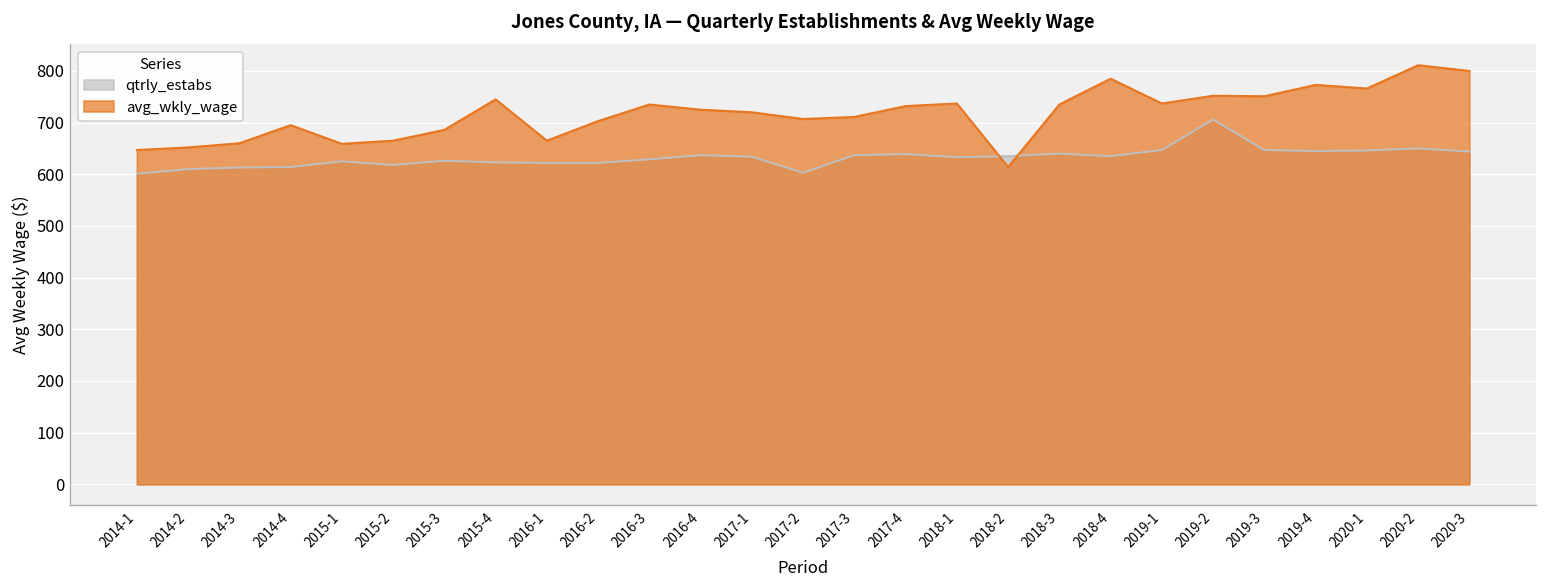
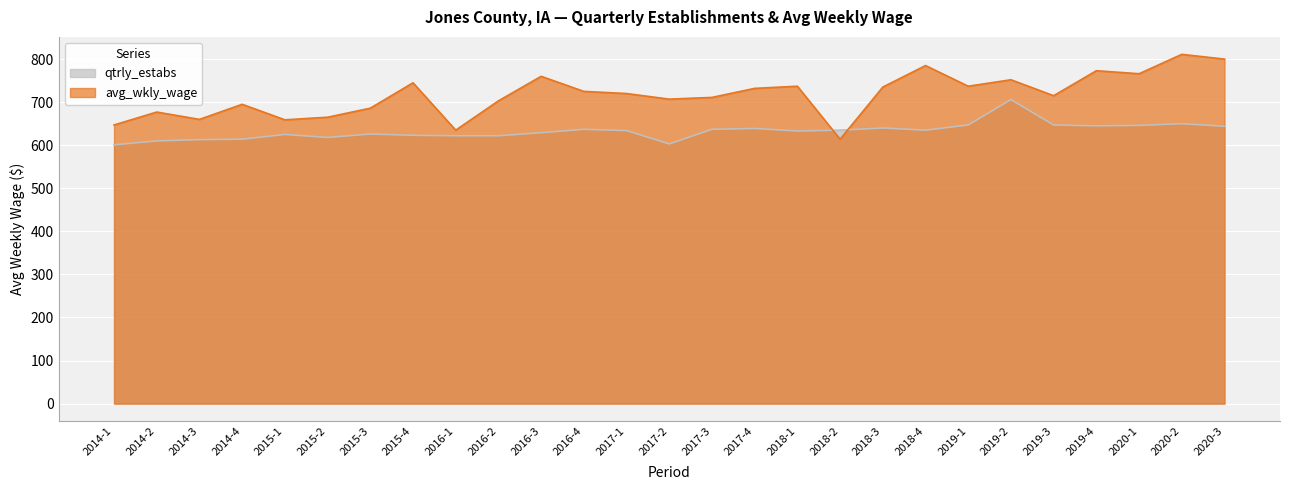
avg_wkly_wage, 2014-2: 650 -> 680
avg_wkly_wage, 2016-1: 670 -> 640
avg_wkly_wage, 2016-3: 740 -> 760
avg_wkly_wage, 2019-3: 750 -> 720
